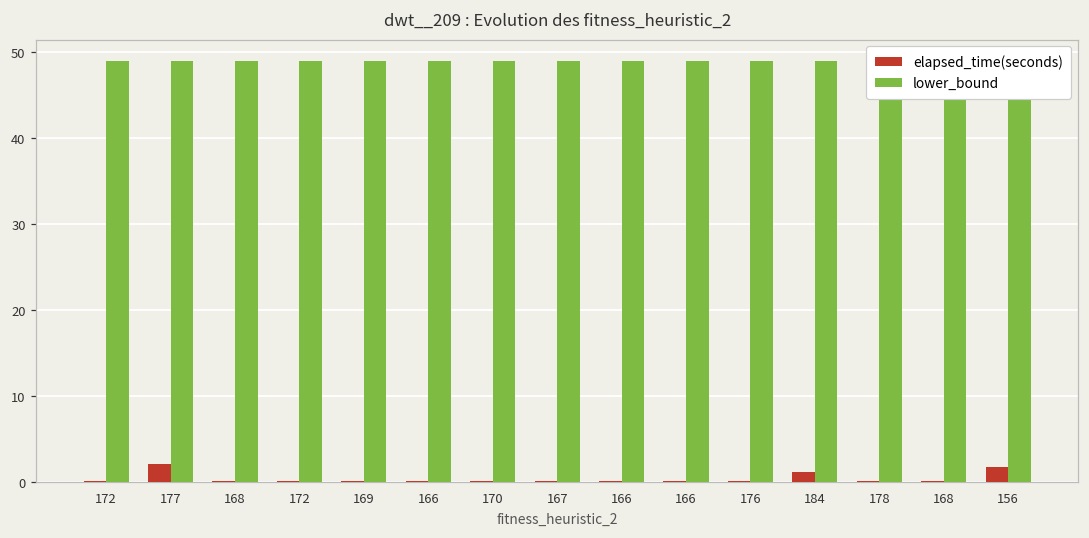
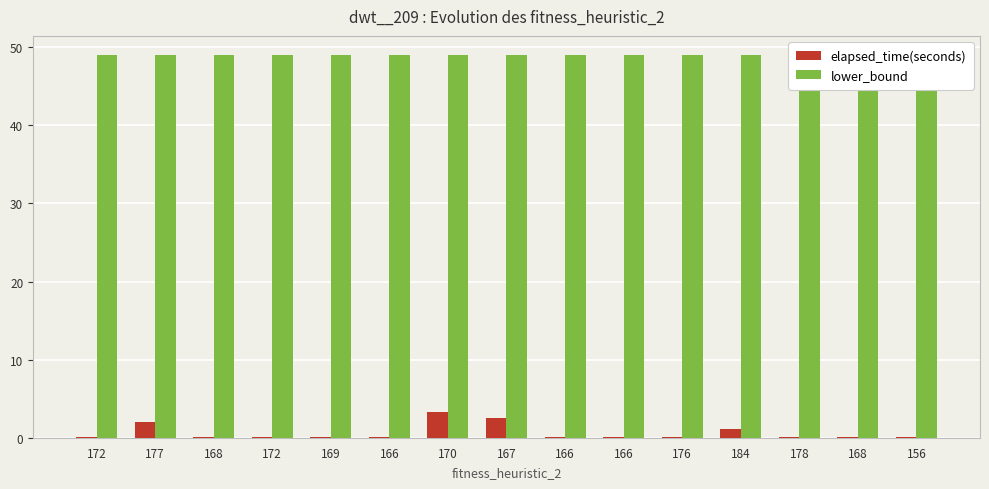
elapsed_time(seconds), 170: 0 -> 3
elapsed_time(seconds), 167: 0 -> 3
elapsed_time(seconds), 156: 2 -> 0
